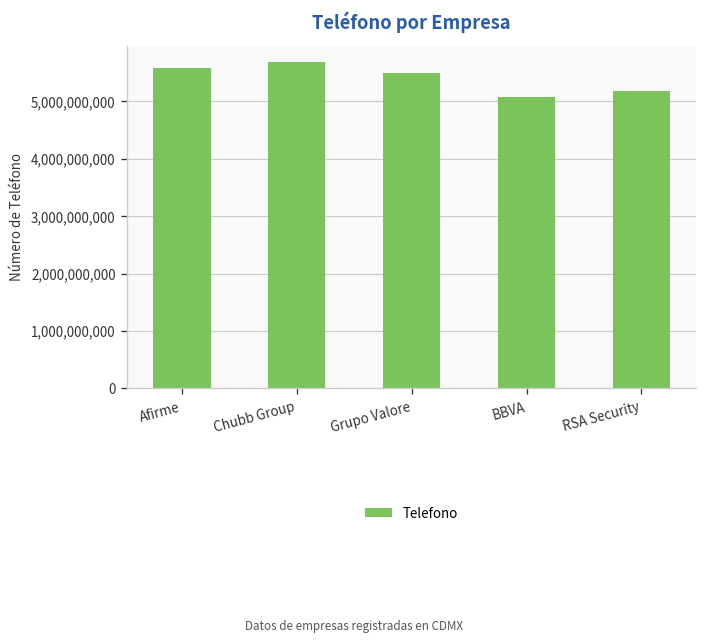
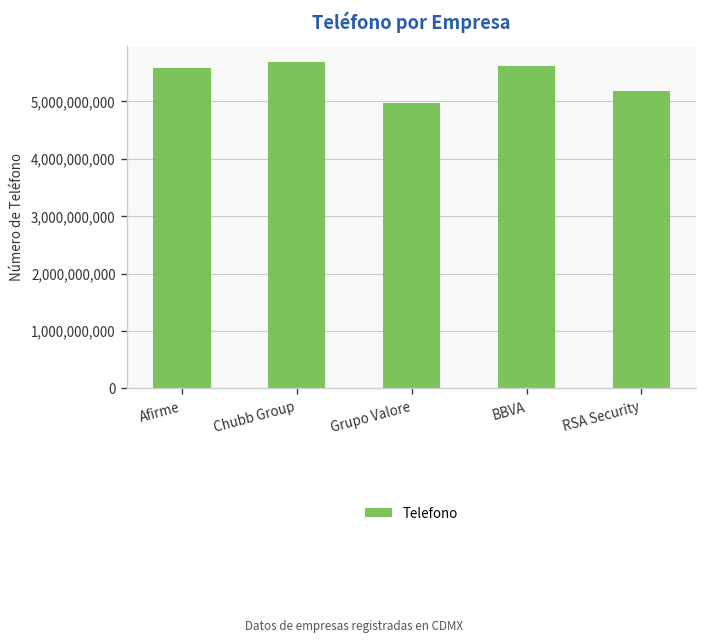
Grupo Valore: 5,500,000,000 -> 5,000,000,000
BBVA: 5,100,000,000 -> 5,600,000,000
